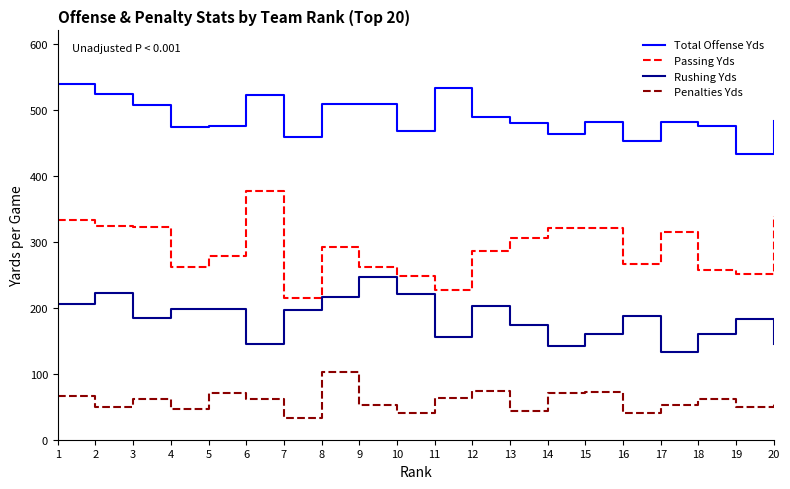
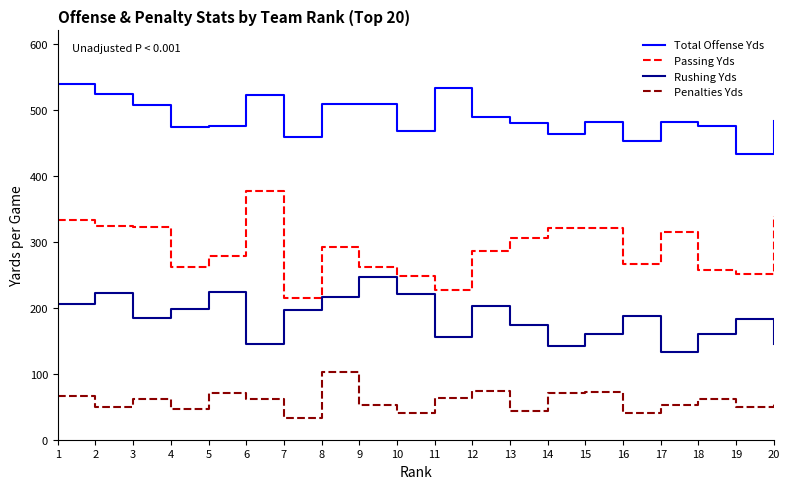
Rushing Yds, 5: 200 -> 220
